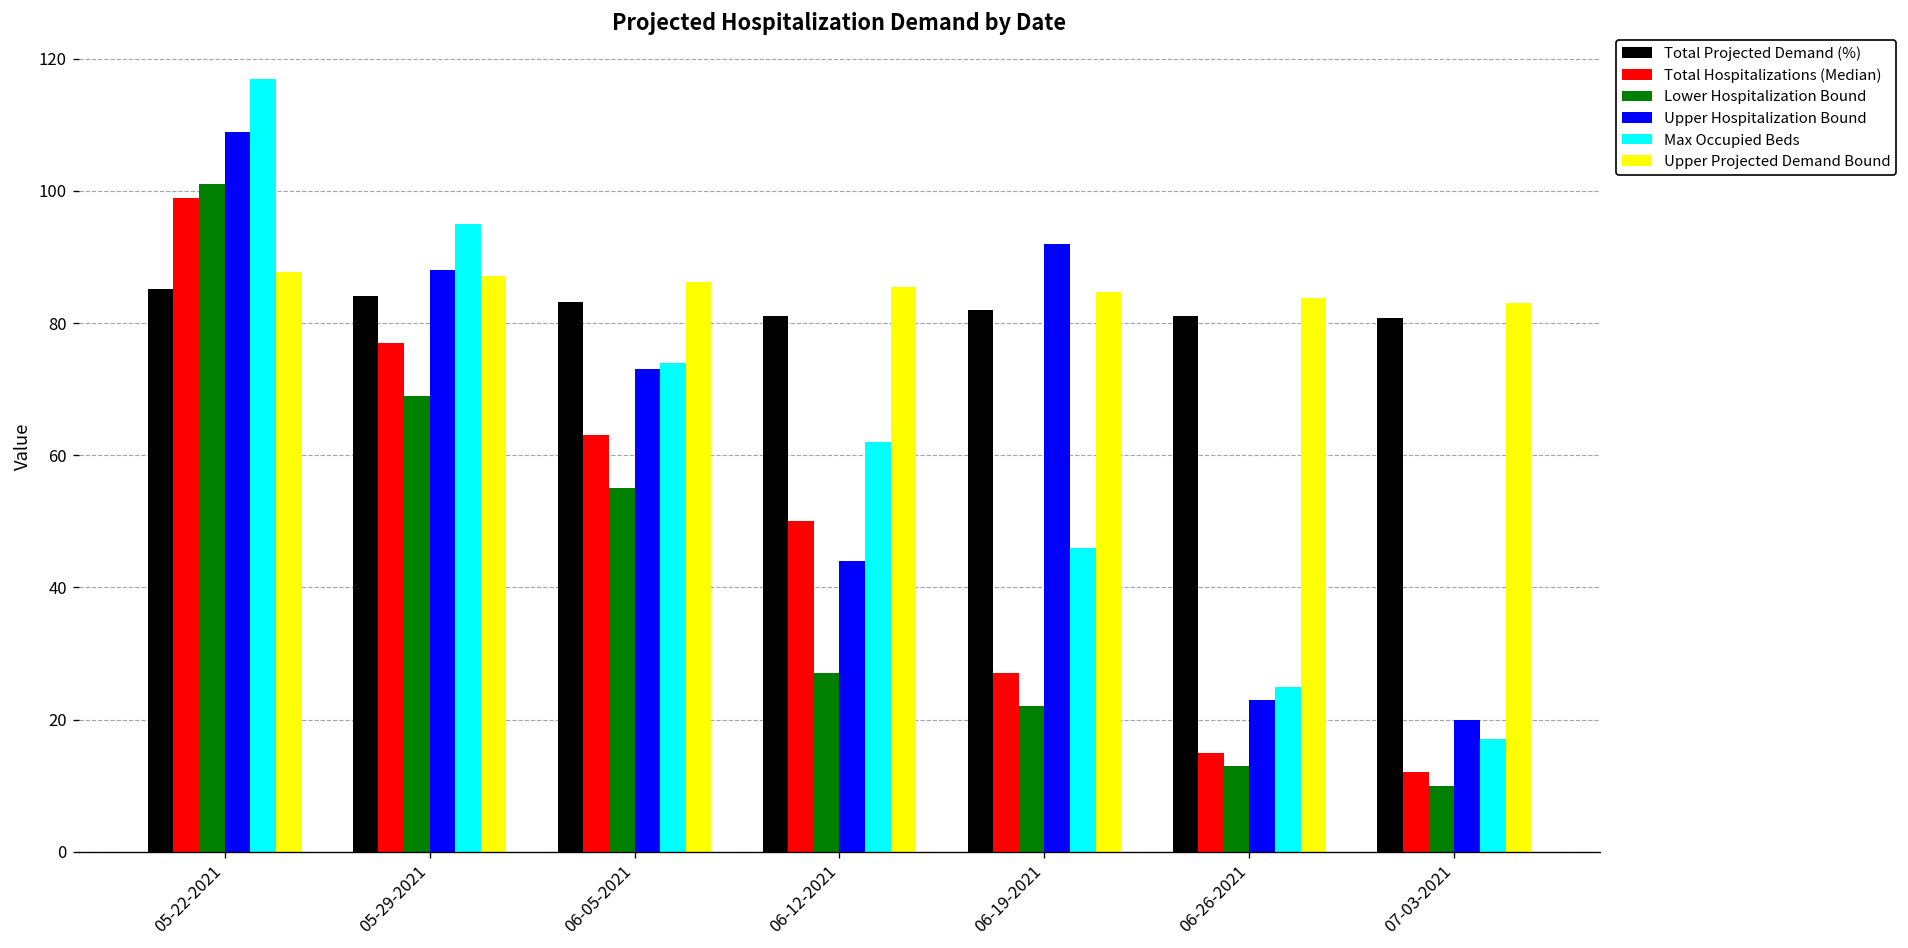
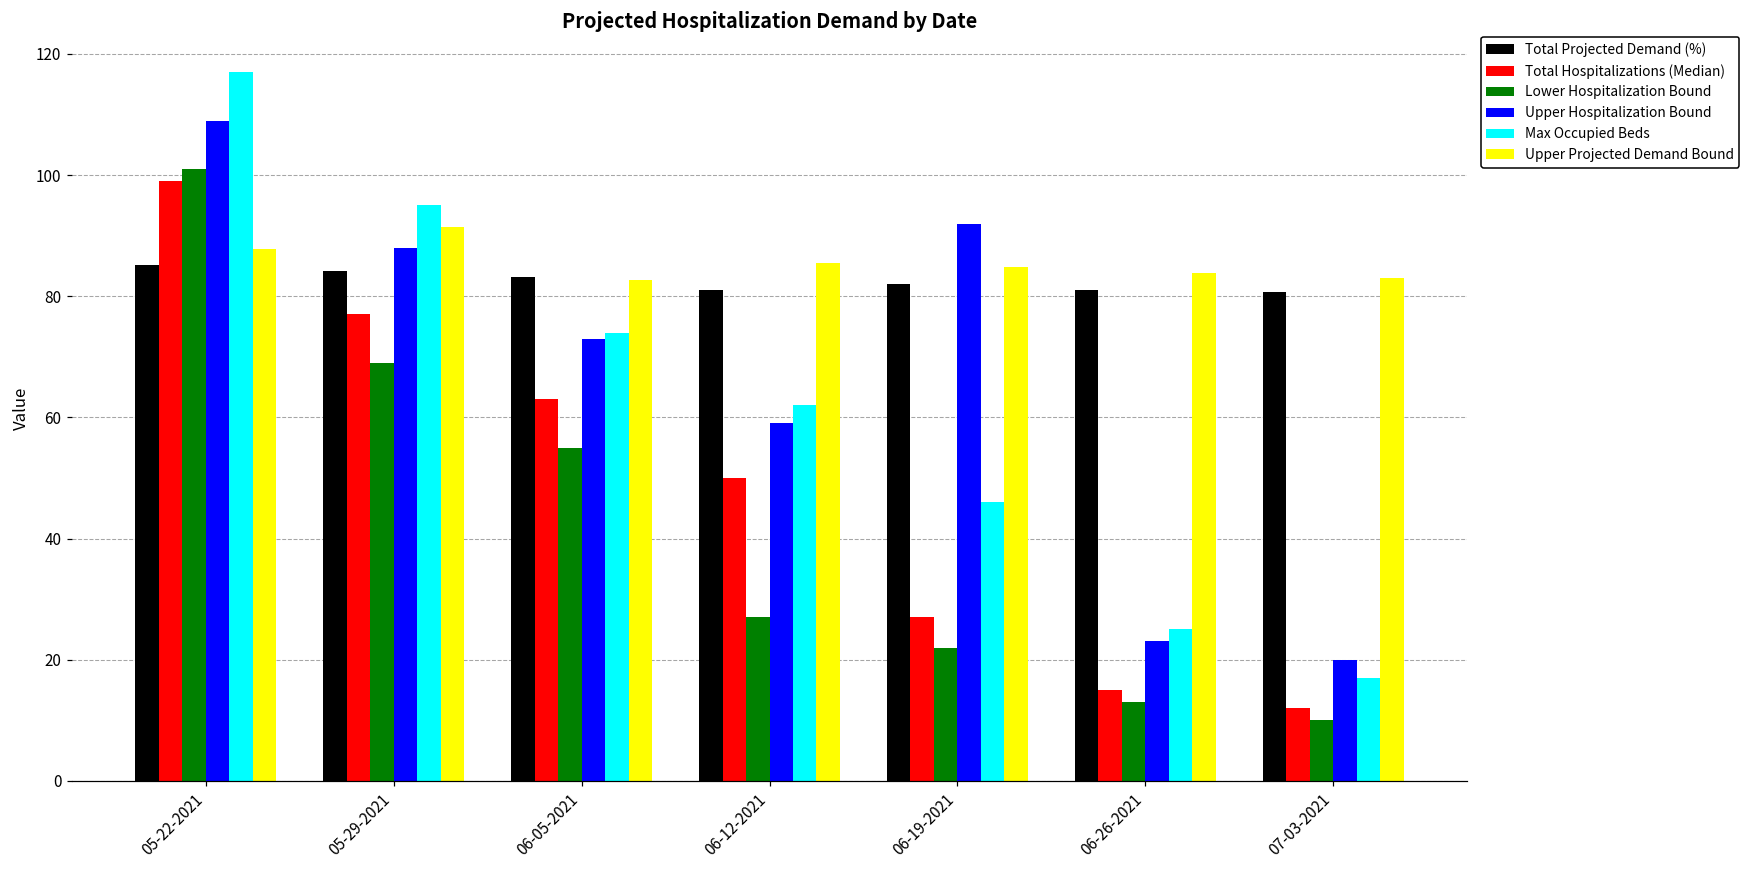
Upper Projected Demand Bound, 05-29-2021: 87 -> 91
Upper Projected Demand Bound, 06-05-2021: 86 -> 83
Upper Hospitalization Bound, 06-12-2021: 44 -> 59
